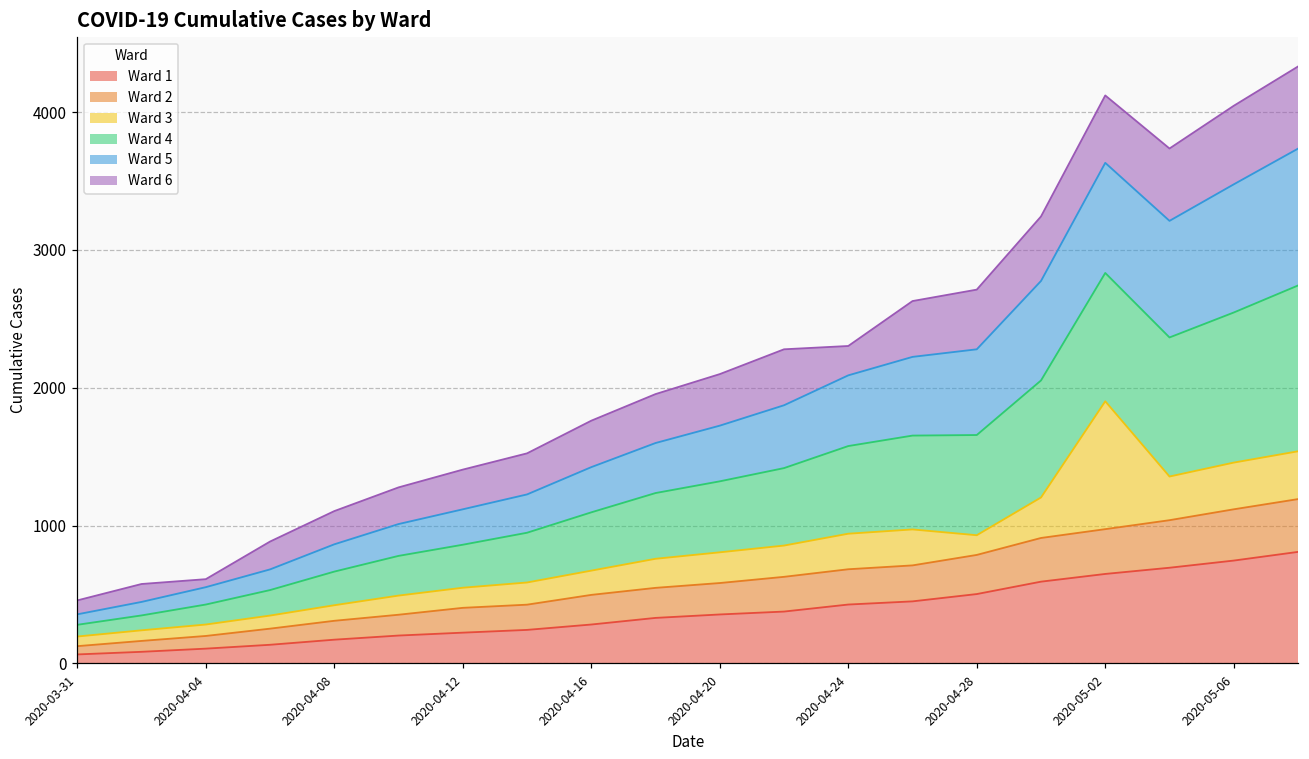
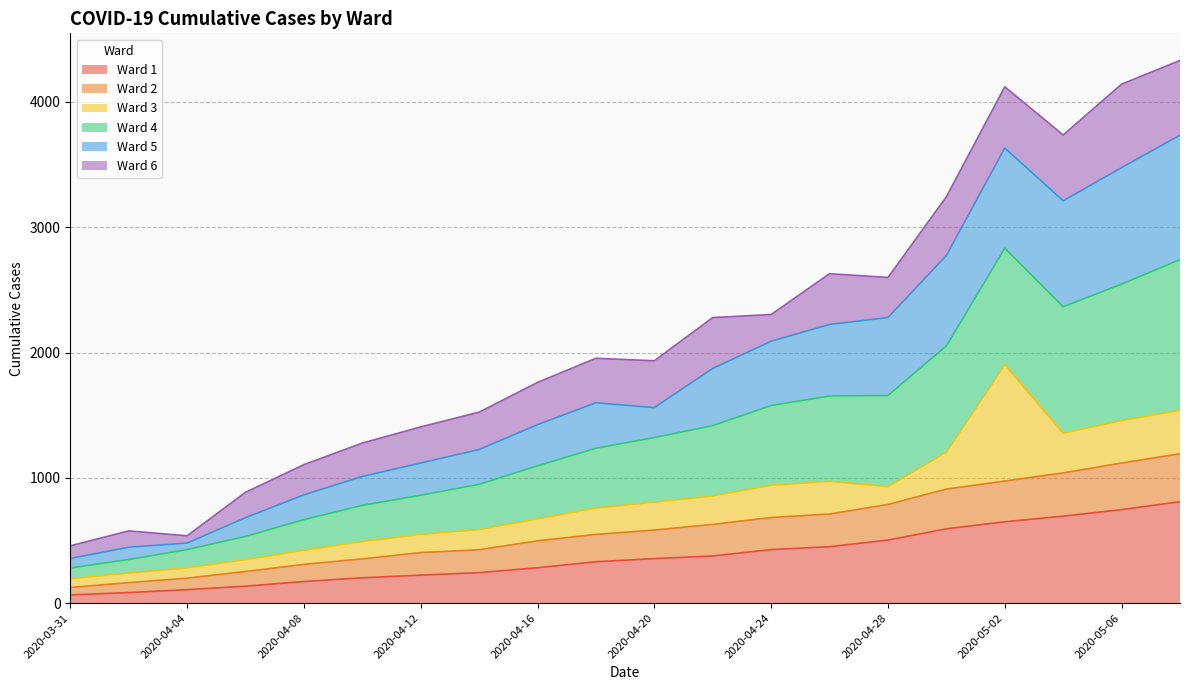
Ward 5, 2020-04-04: 130 -> 50
Ward 5, 2020-04-20: 400 -> 240
Ward 6, 2020-04-28: 430 -> 320
Ward 6, 2020-05-06: 570 -> 670
